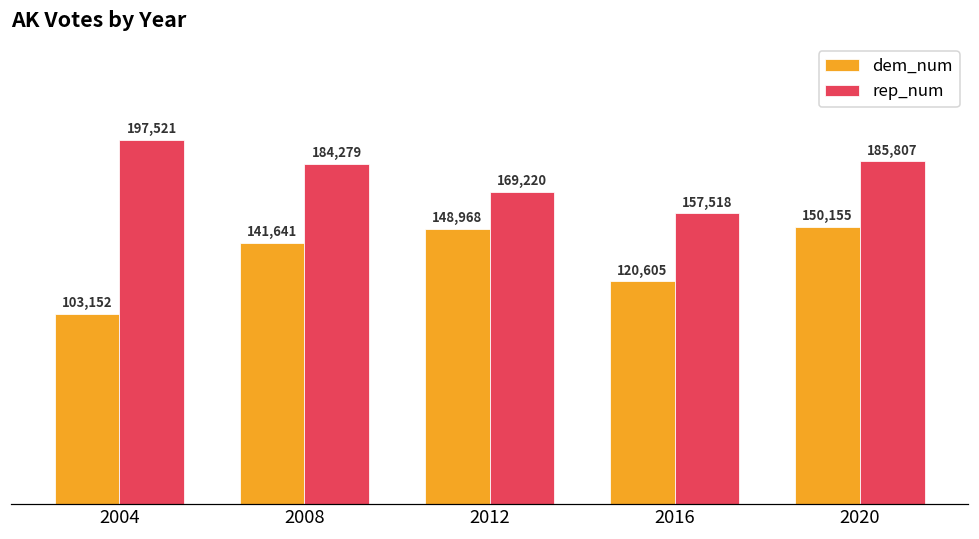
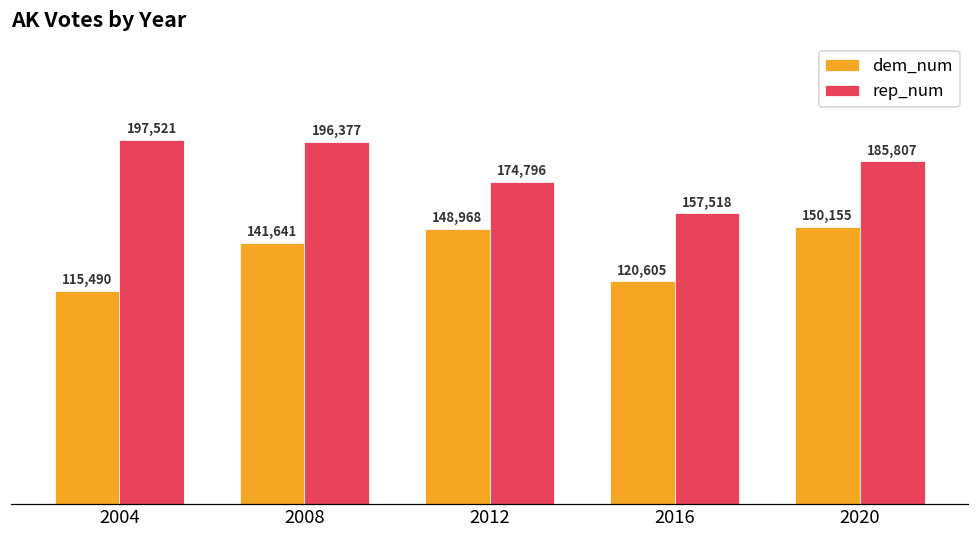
dem_num, 2004: 103,152 -> 115,490
rep_num, 2008: 184,279 -> 196,377
rep_num, 2012: 169,220 -> 174,796
